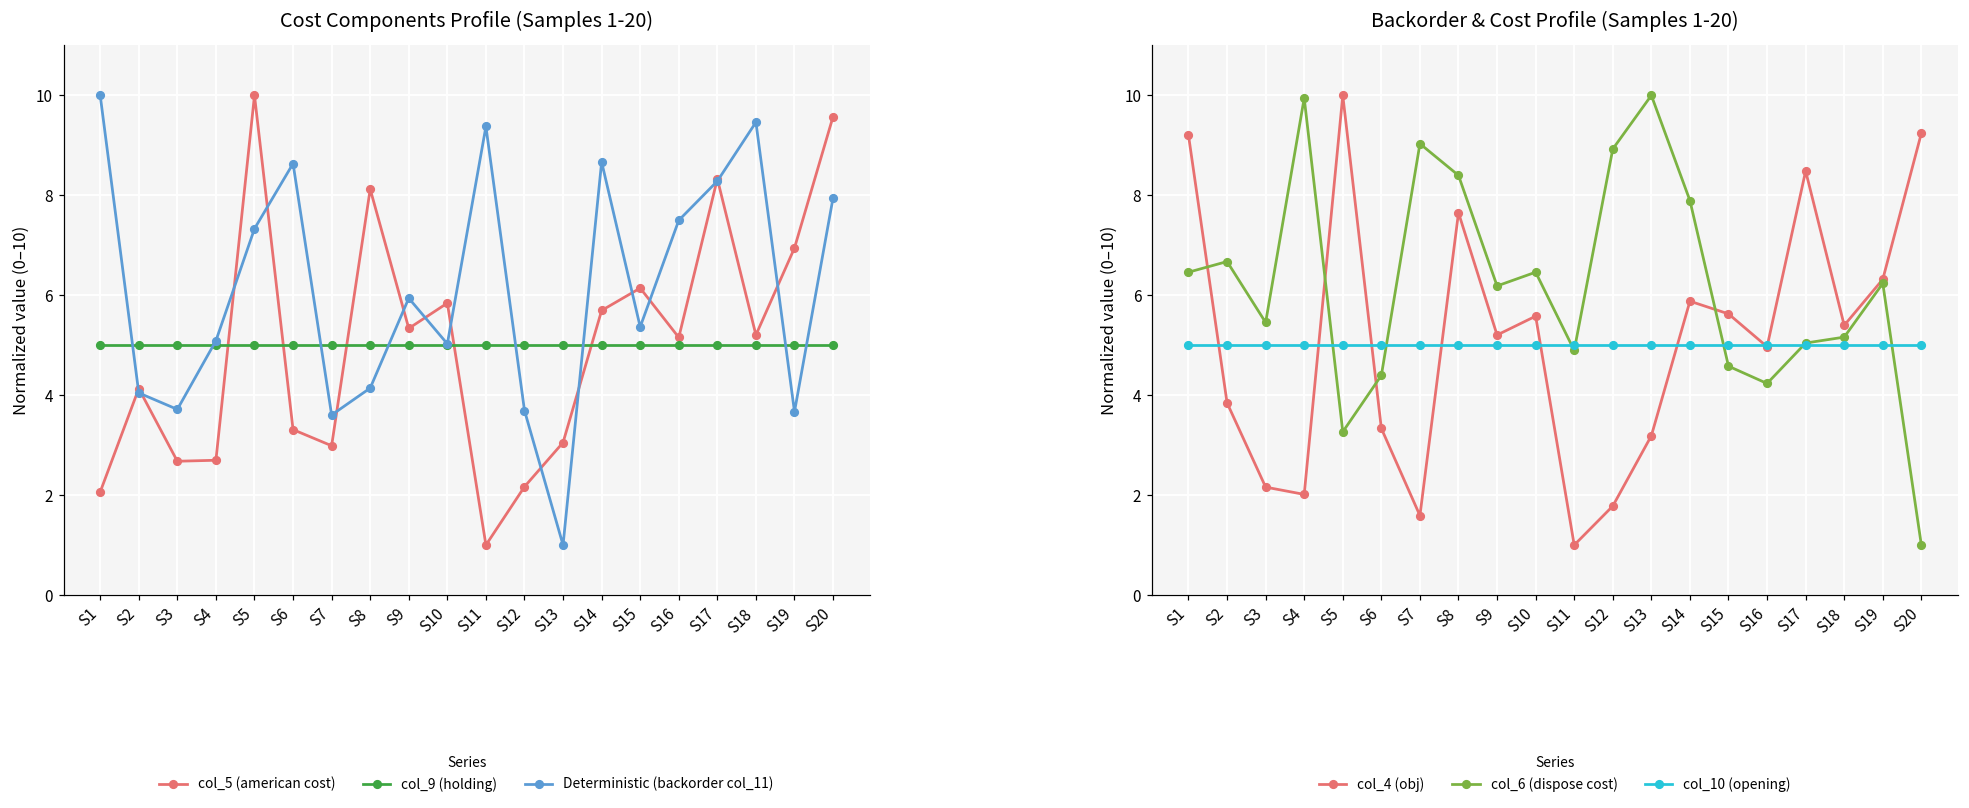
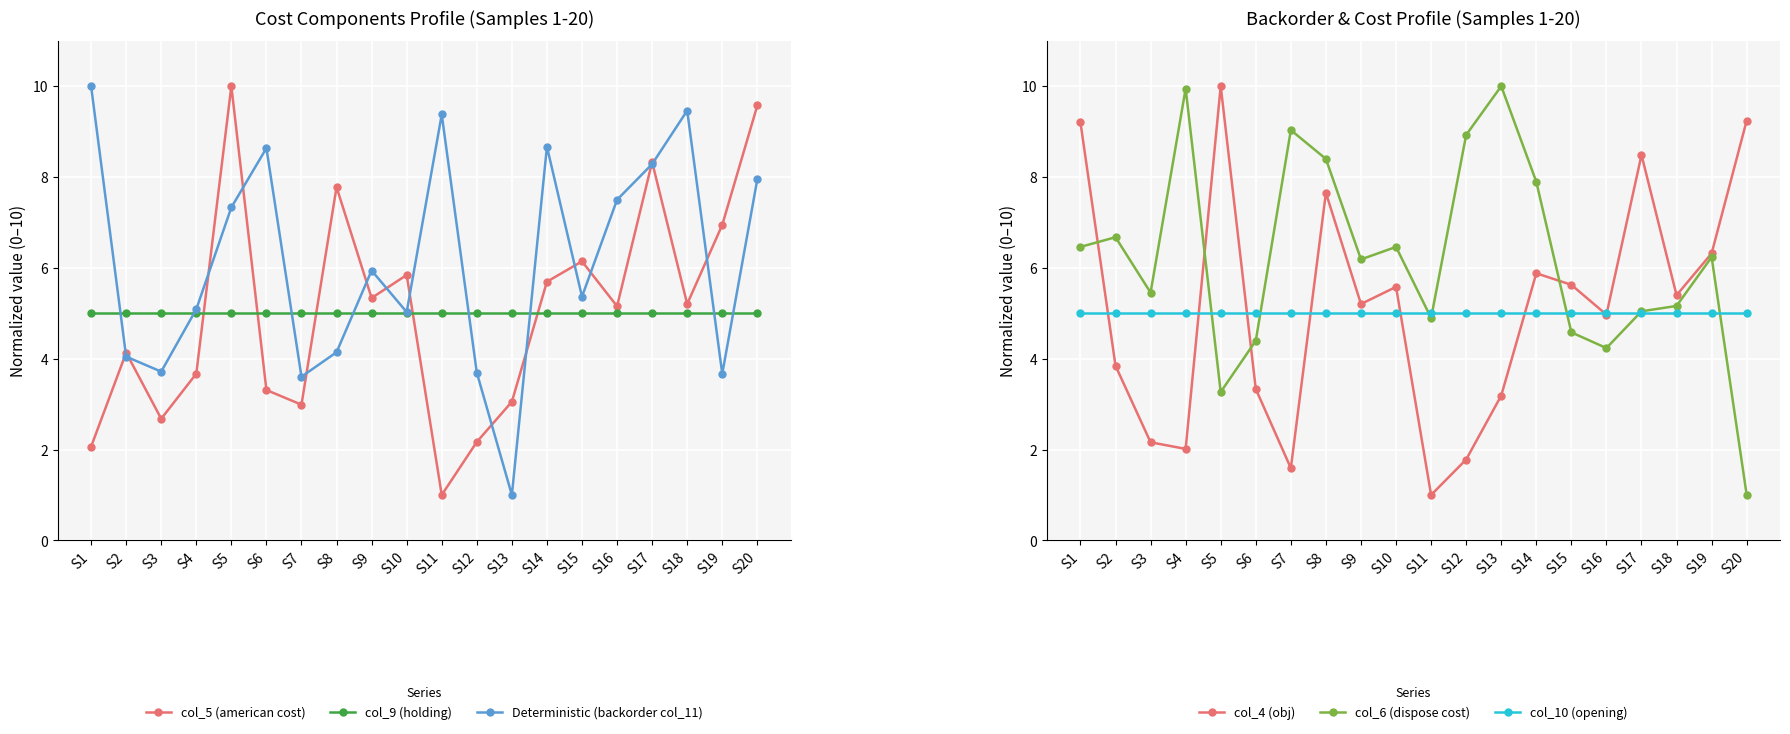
Cost Components Profile (Samples 1-20), col_5 (american cost), S4: 2.7 -> 3.7
Cost Components Profile (Samples 1-20), col_5 (american cost), S8: 8.1 -> 7.8
